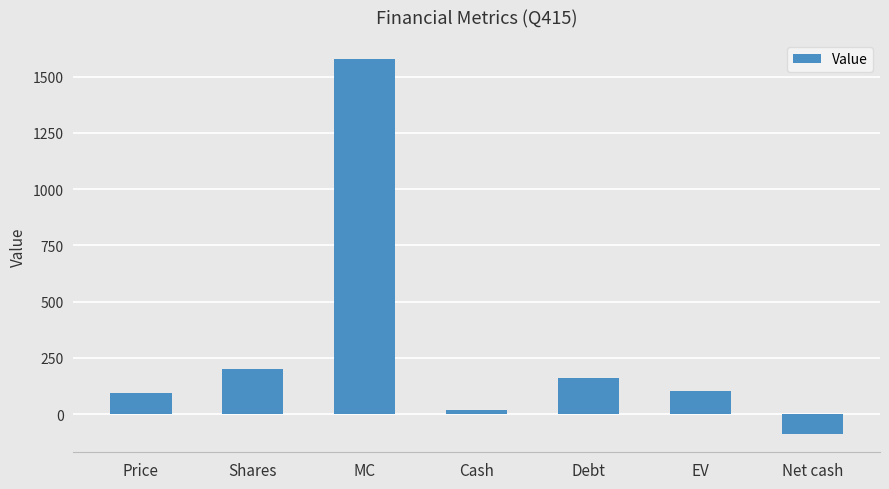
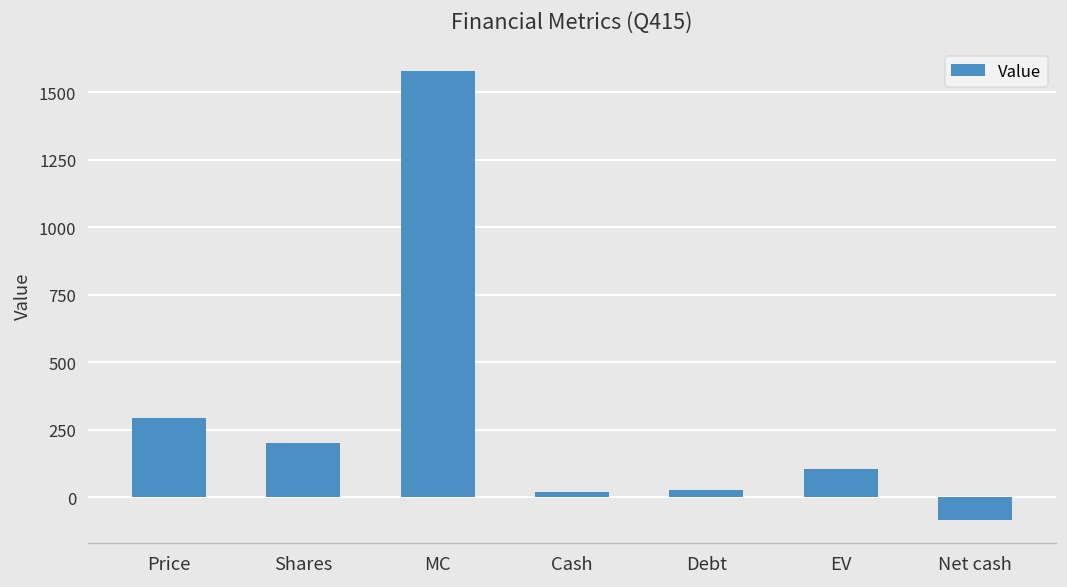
Price: 90 -> 290
Debt: 160 -> 30
